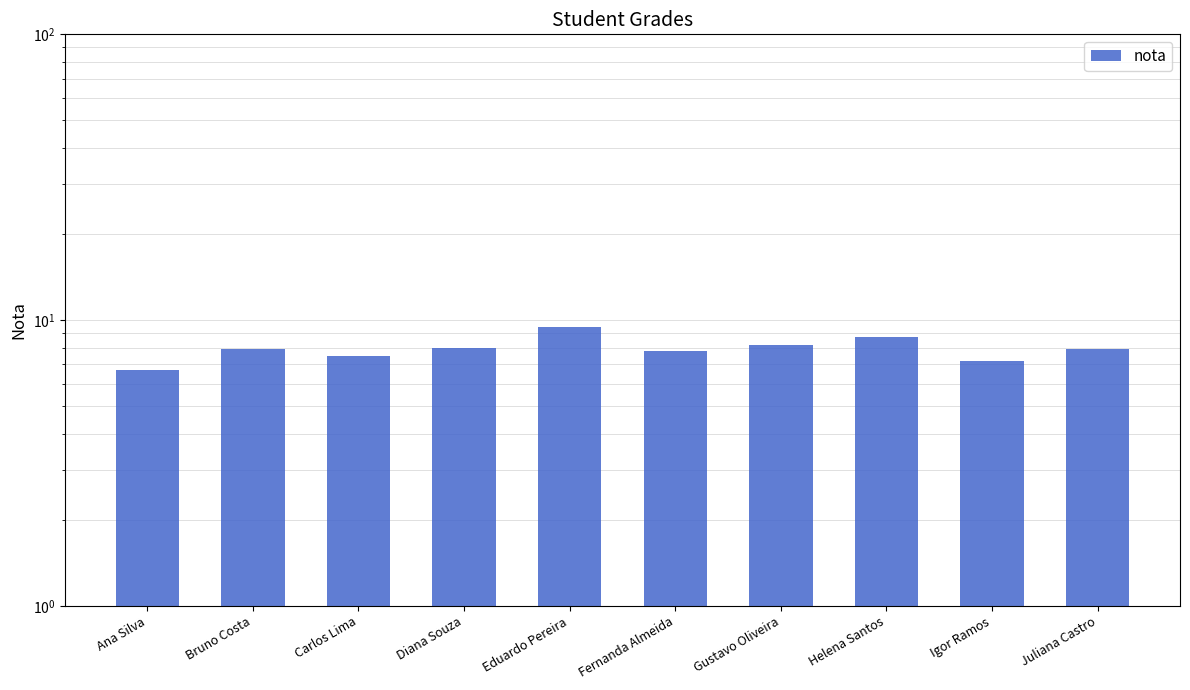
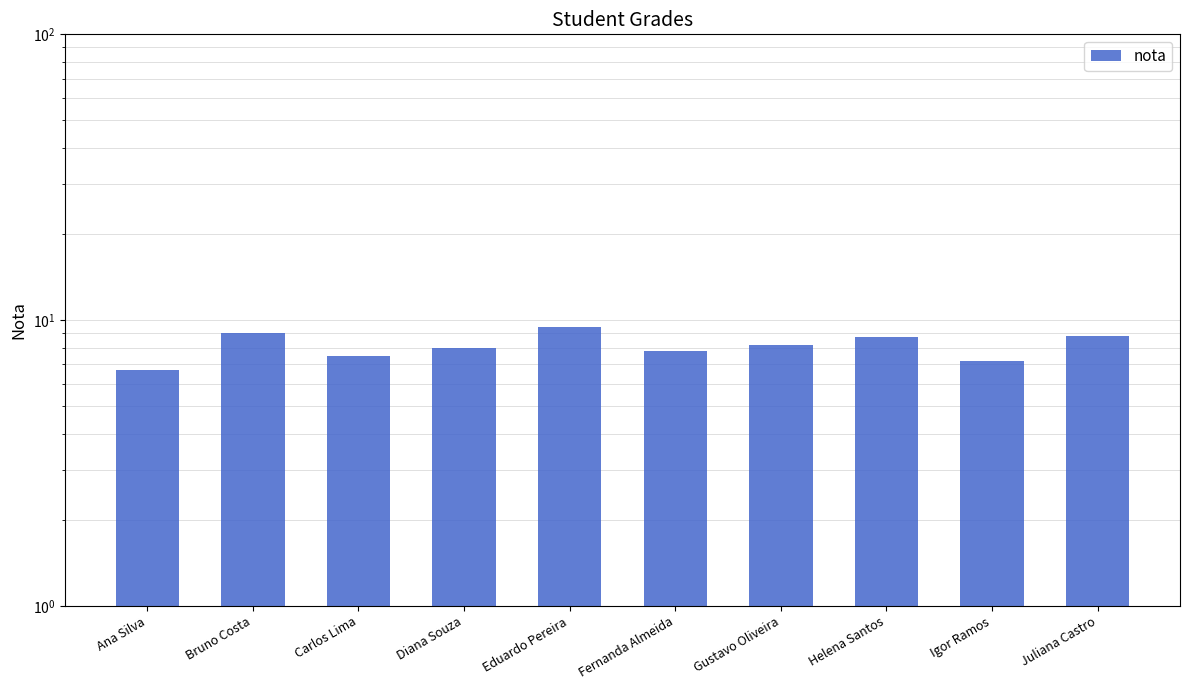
Bruno Costa: 7.9 -> 9.0
Juliana Castro: 7.9 -> 8.8
